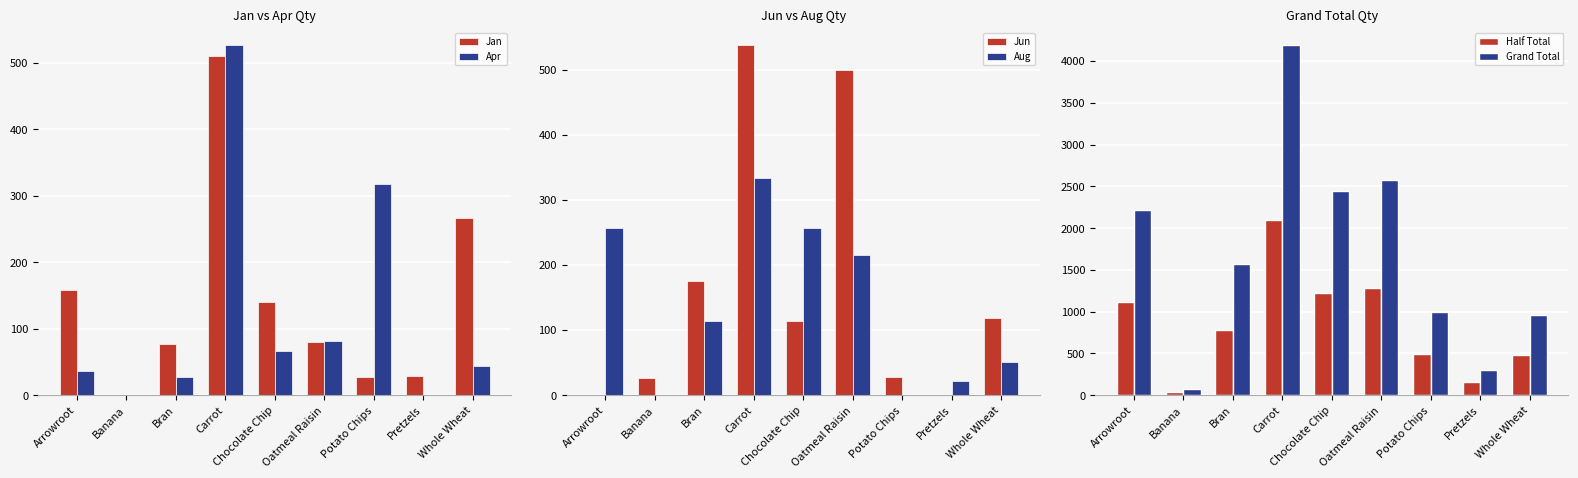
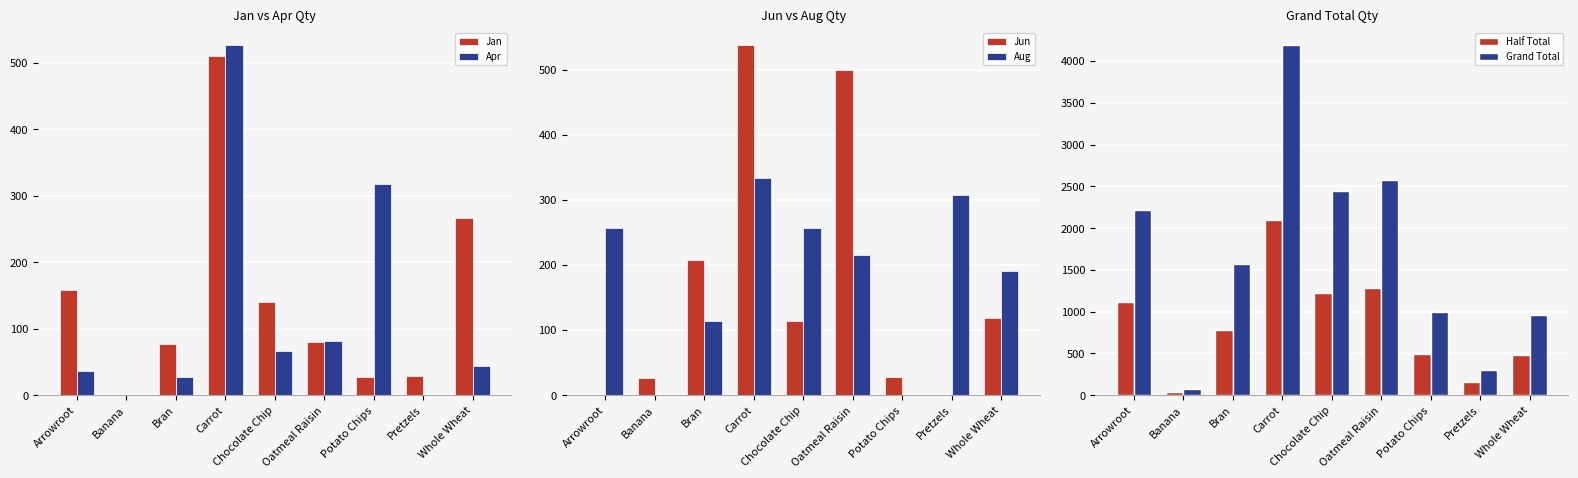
Jun vs Aug Qty, Jun, Bran: 180 -> 210
Jun vs Aug Qty, Aug, Pretzels: 20 -> 310
Jun vs Aug Qty, Aug, Whole Wheat: 50 -> 190
